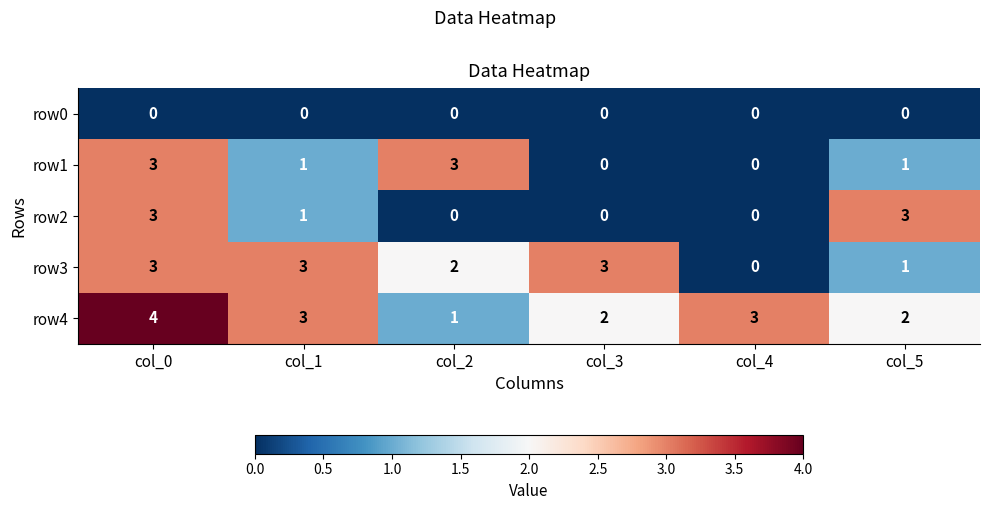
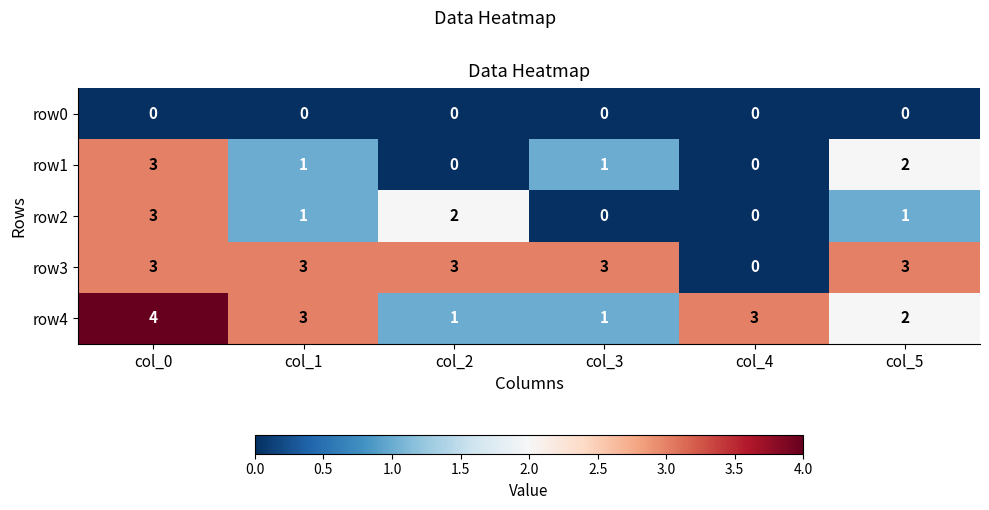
row1, col_2: 3 -> 0
row1, col_3: 0 -> 1
row1, col_5: 1 -> 2
row2, col_2: 0 -> 2
row2, col_5: 3 -> 1
row3, col_2: 2 -> 3
row3, col_5: 1 -> 3
row4, col_3: 2 -> 1
